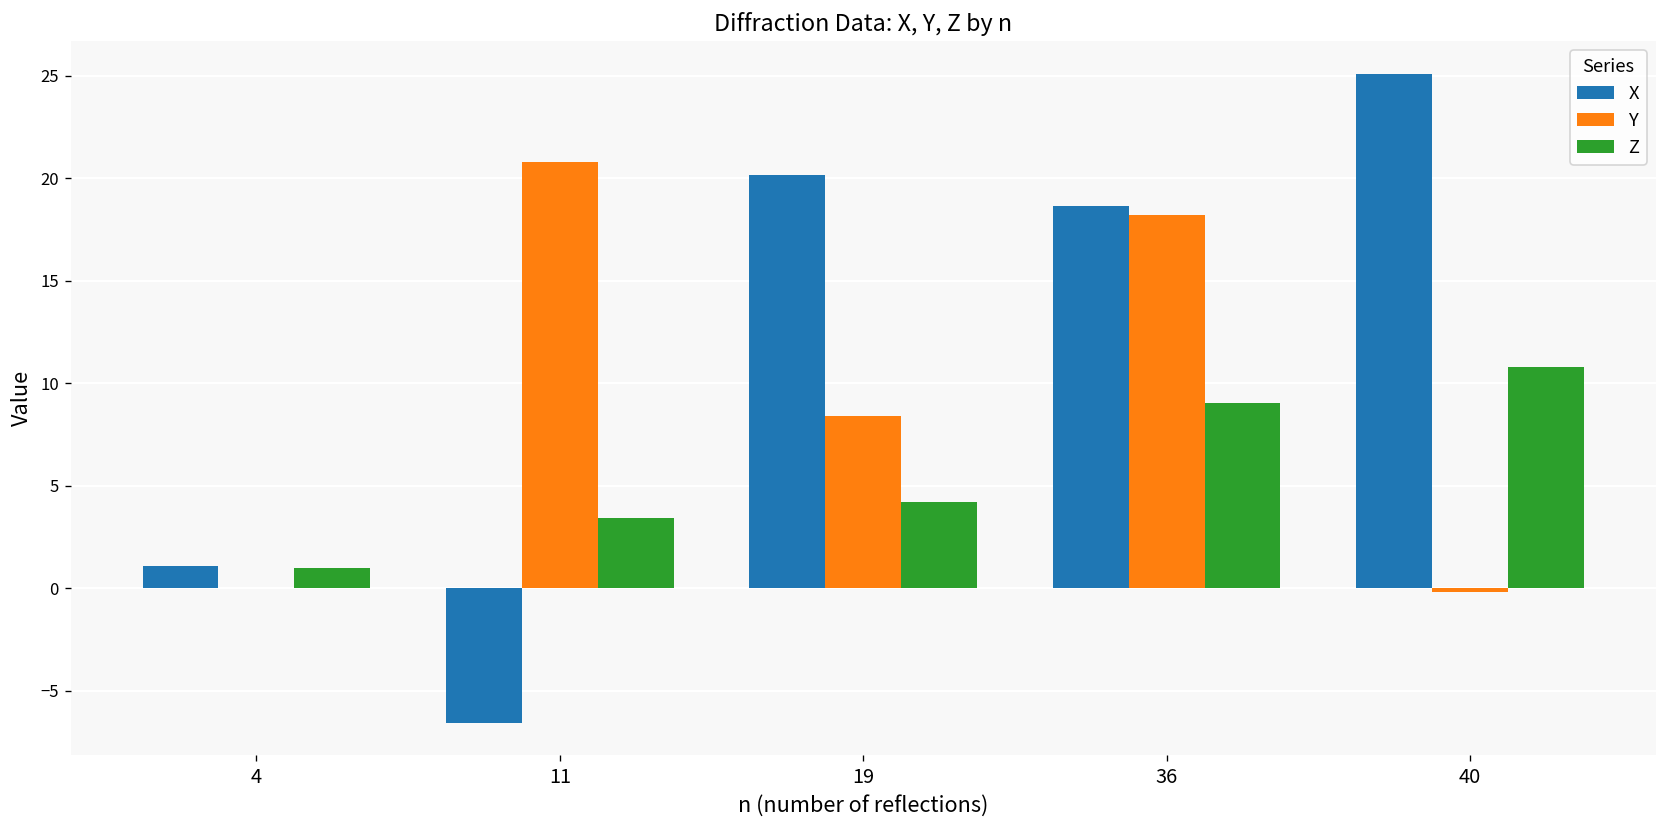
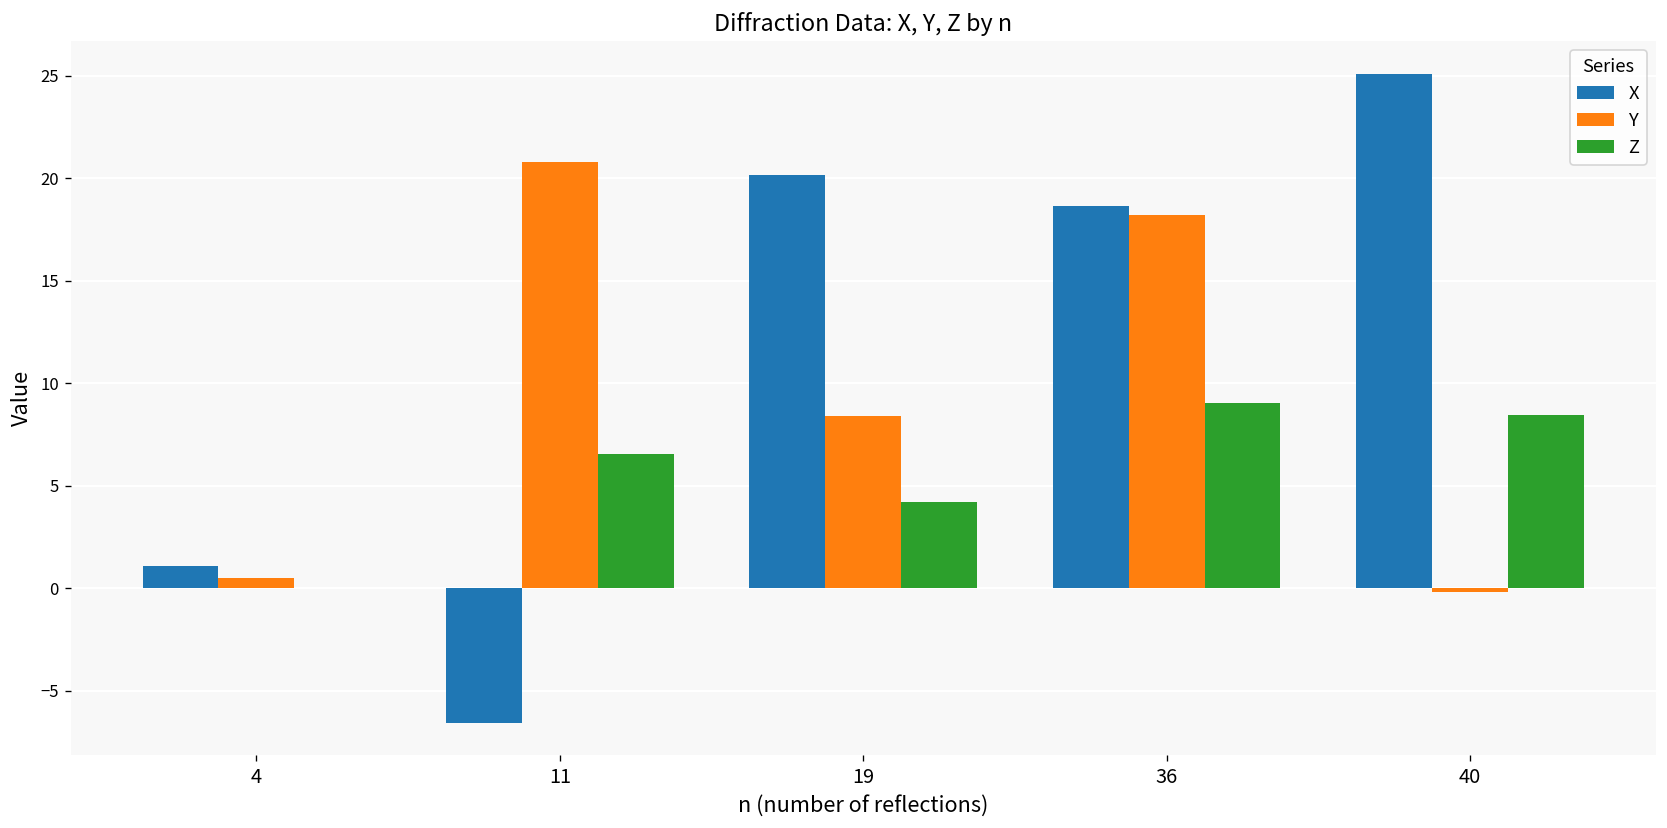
Y, 4: 0.0 -> 0.5
Z, 4: 1 -> 0
Z, 11: 3.4 -> 6.5
Z, 40: 10.8 -> 8.5
